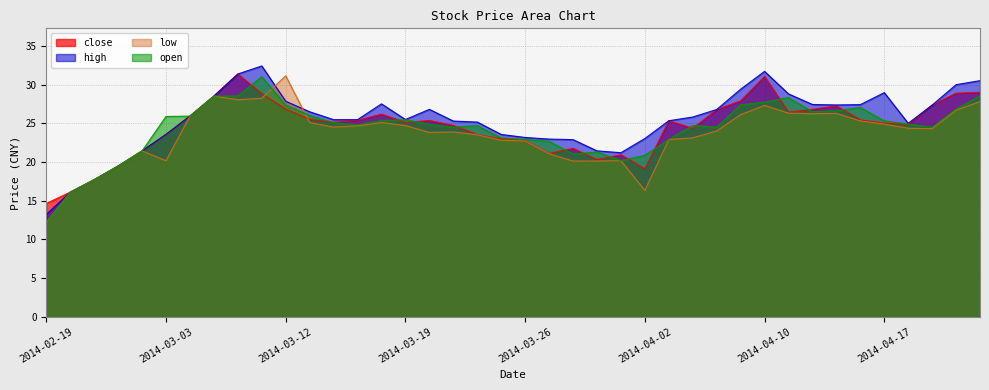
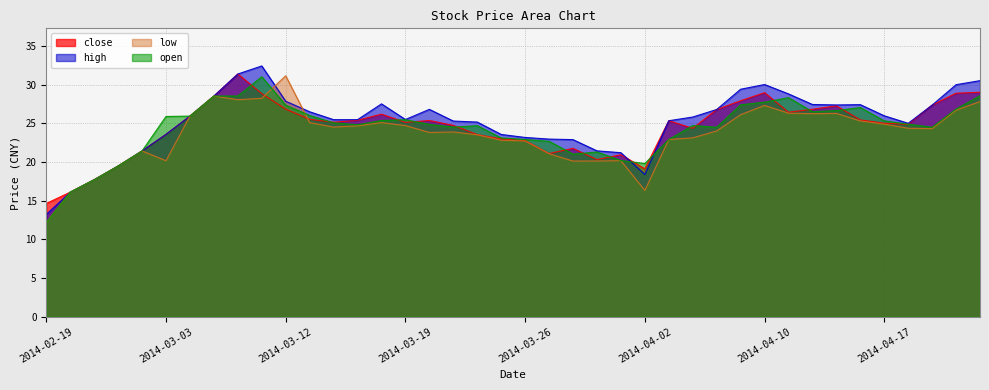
high, 2014-04-02: 23 -> 18
open, 2014-04-02: 21 -> 20
close, 2014-04-10: 31 -> 29
high, 2014-04-10: 32 -> 30
high, 2014-04-17: 29 -> 26
